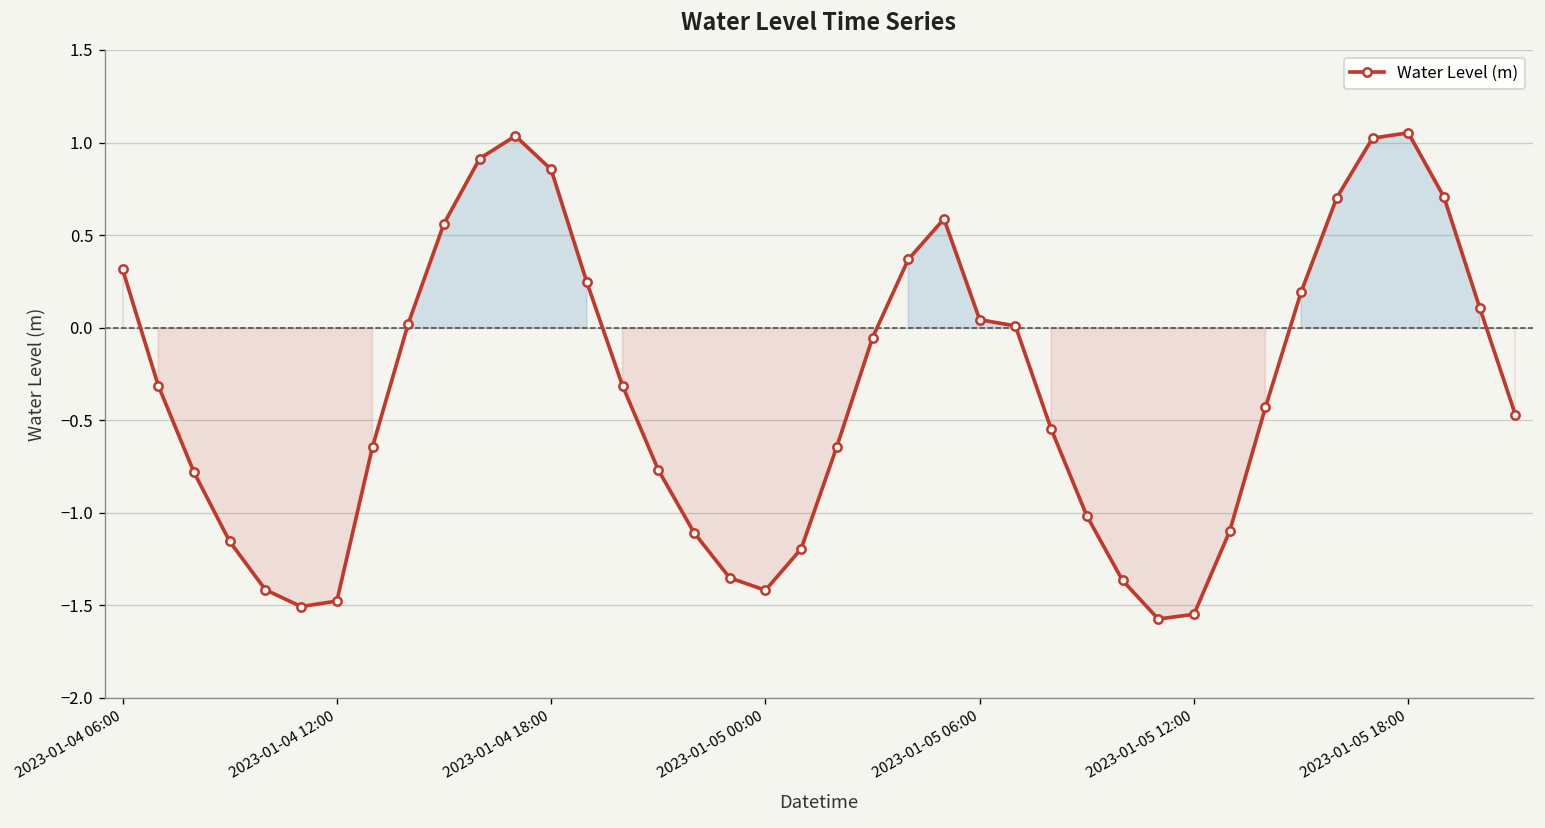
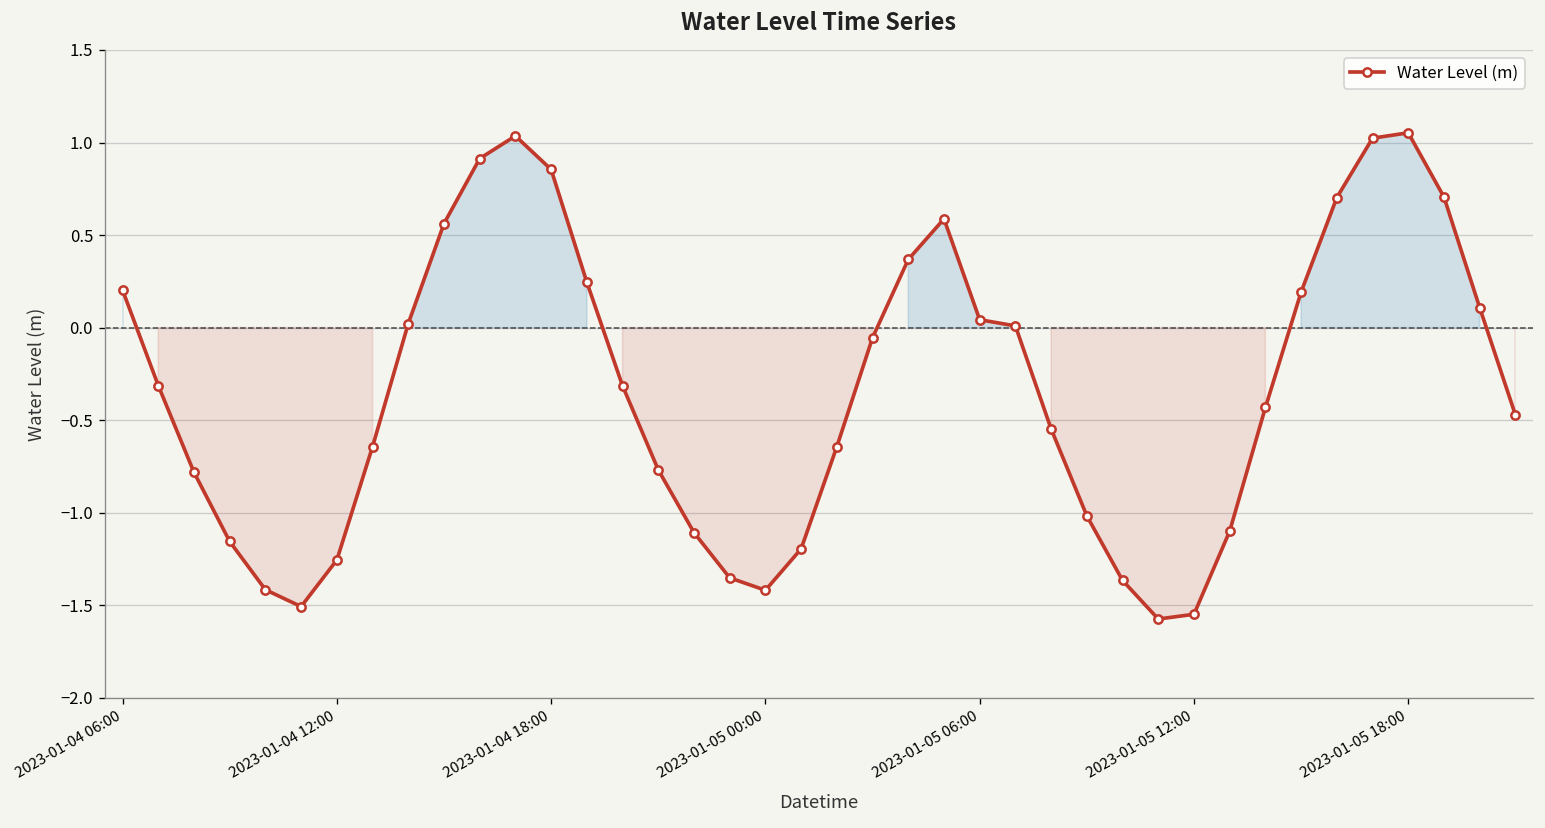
2023-01-04 06:00: 0.32 -> 0.20
2023-01-04 12:00: -1.48 -> -1.26
